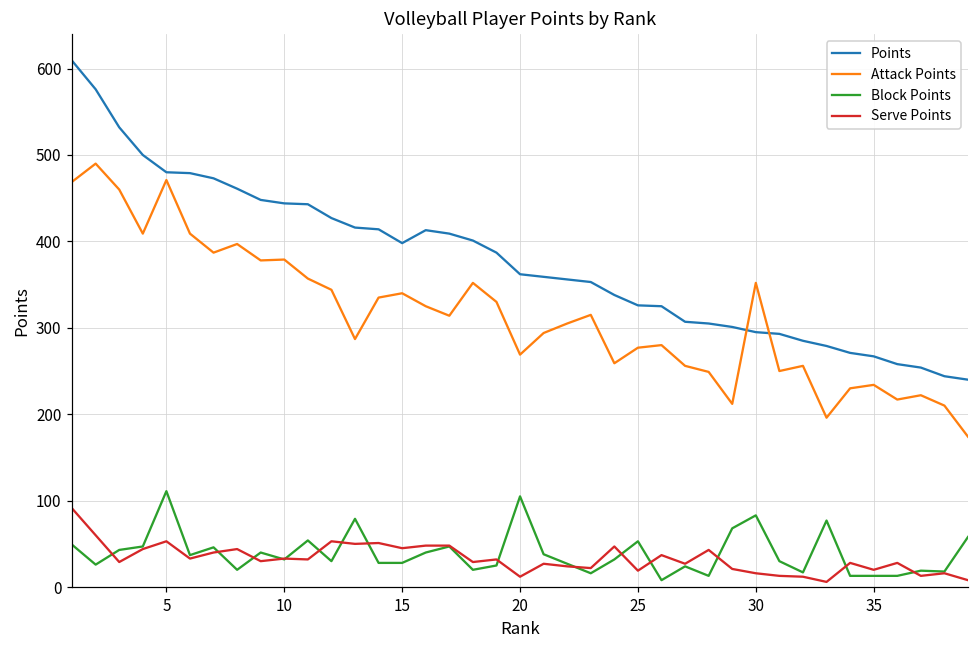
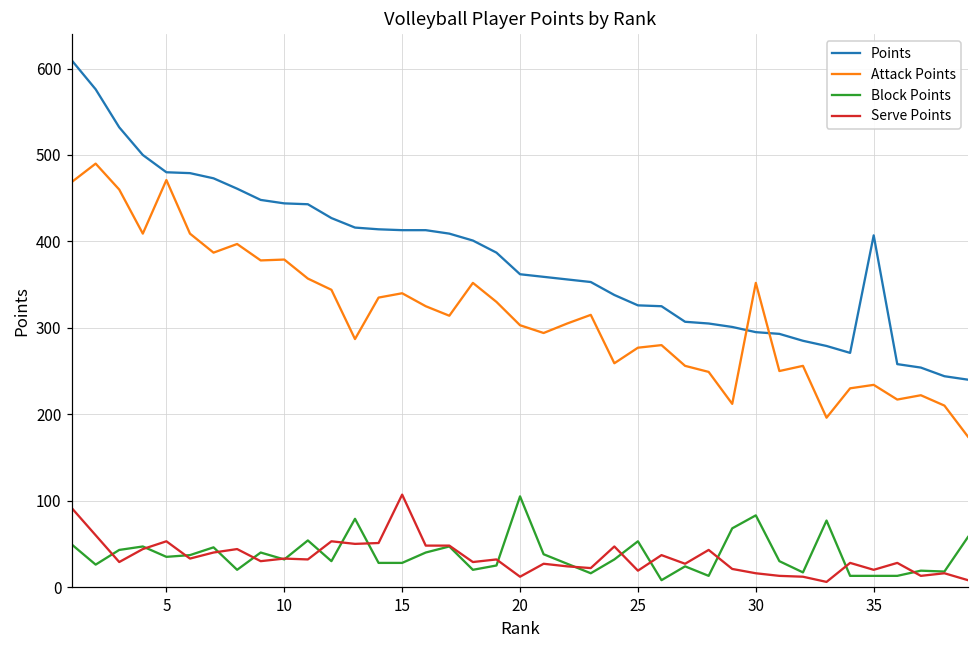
Block Points, 5: 110 -> 40
Points, 15: 400 -> 410
Serve Points, 15: 50 -> 110
Attack Points, 20: 270 -> 300
Points, 35: 270 -> 410
